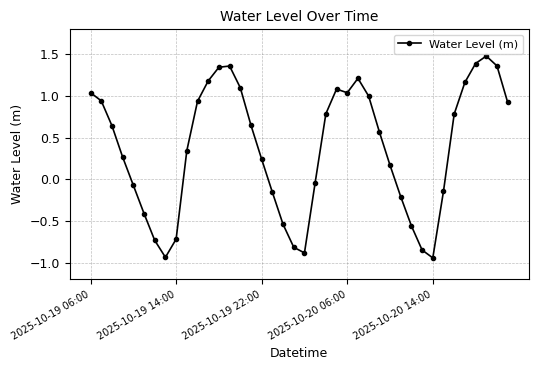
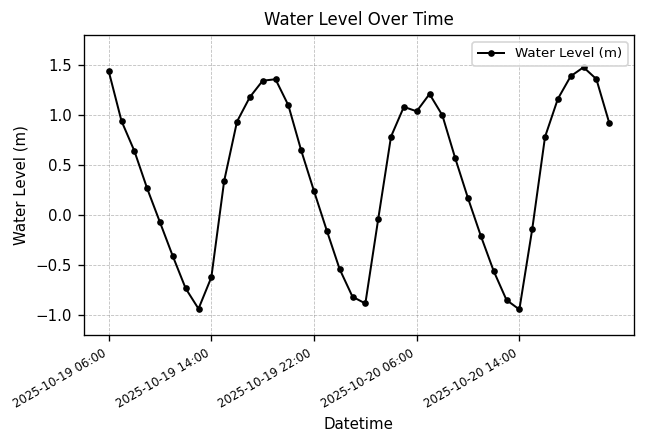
2025-10-19 06:00: 1.0 -> 1.4
2025-10-19 14:00: -0.7 -> -0.6
